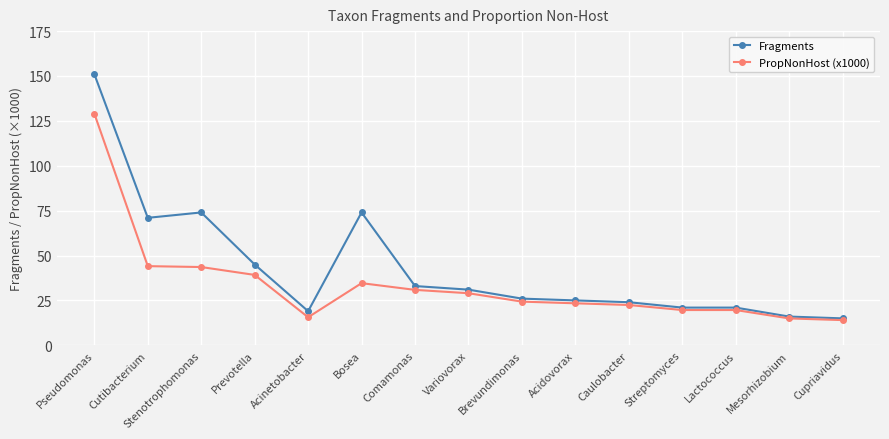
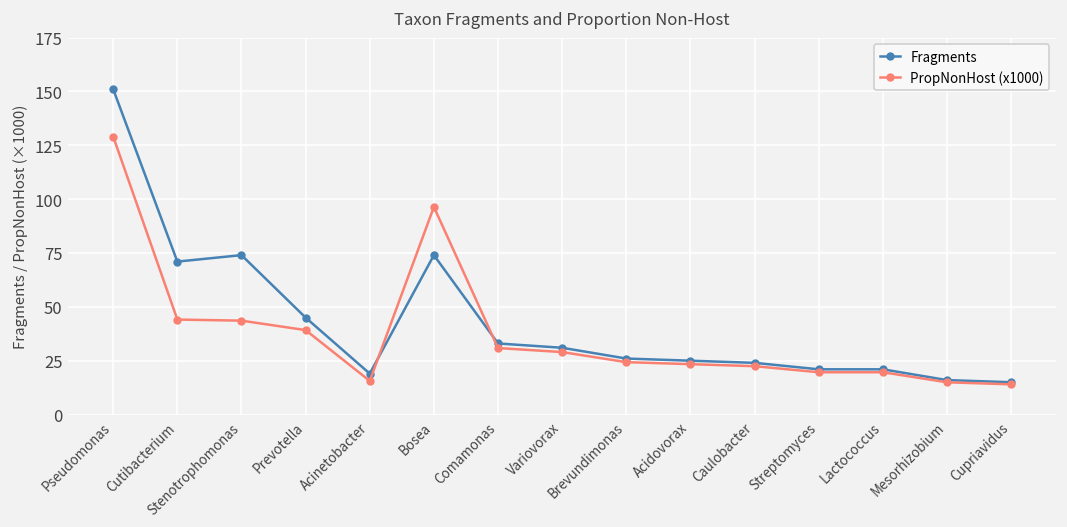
PropNonHost (x1000), Bosea: 35 -> 96
